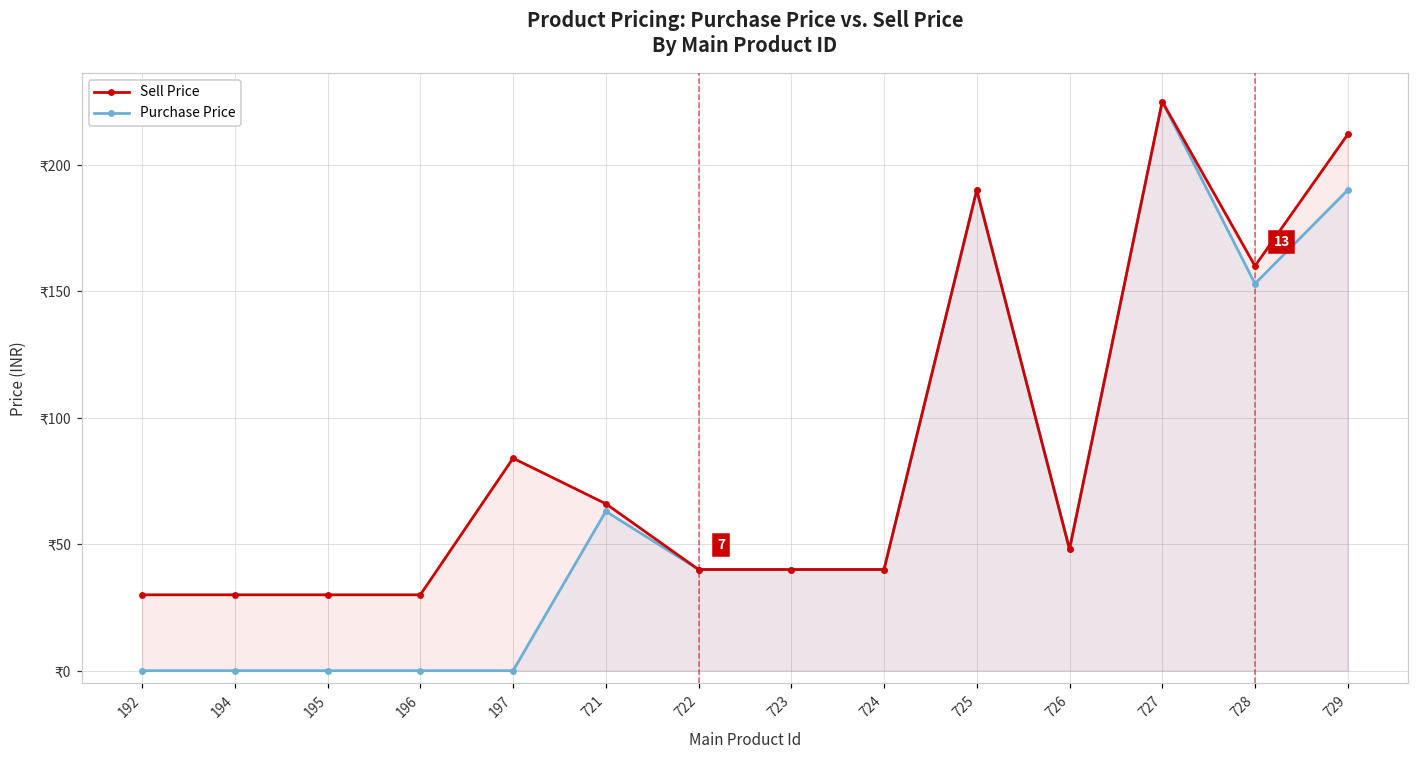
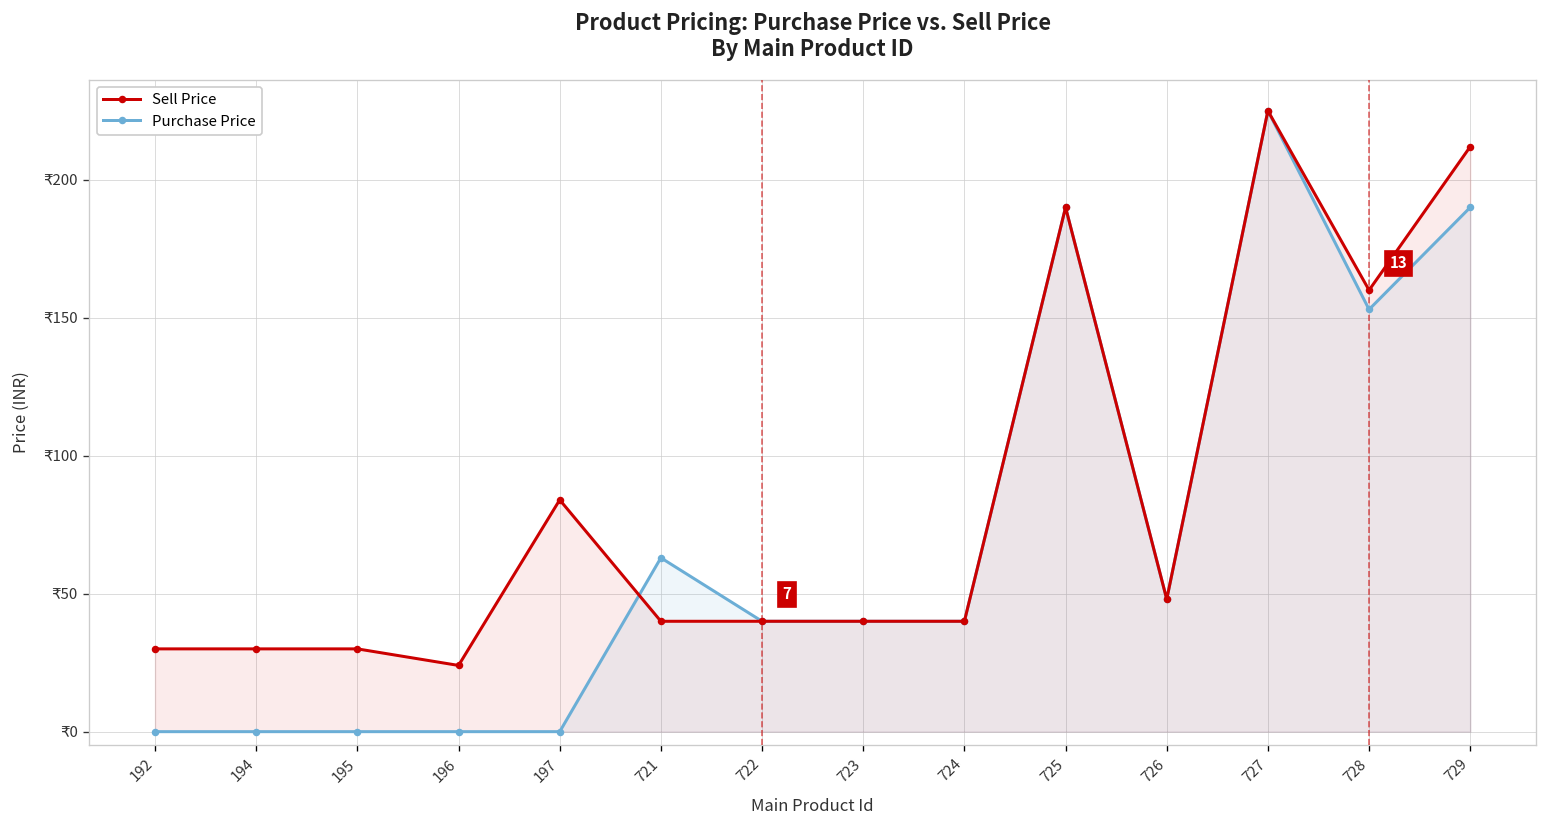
Sell Price, 196: ₹30 -> ₹24
Sell Price, 721: ₹66 -> ₹40
